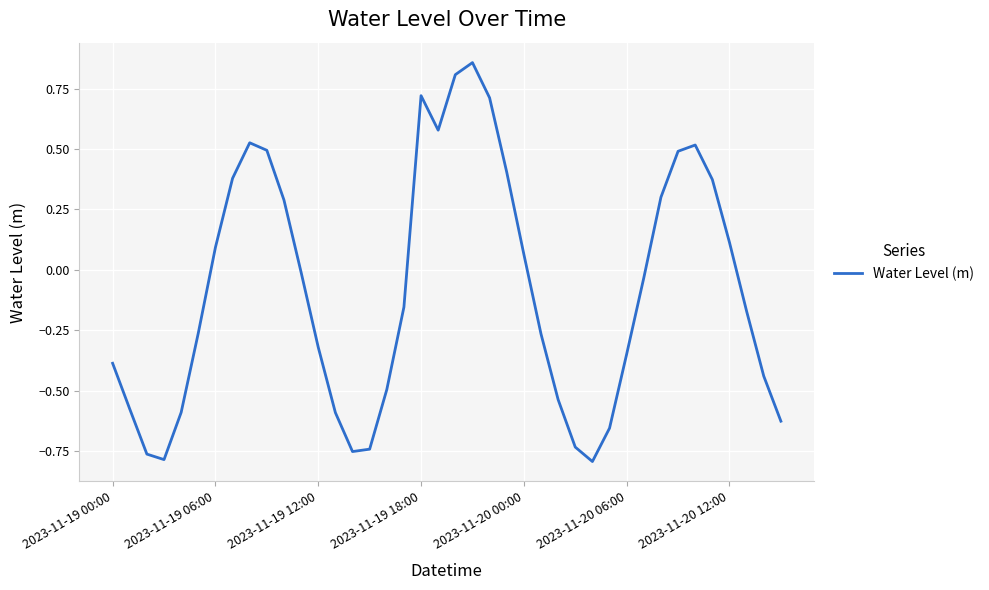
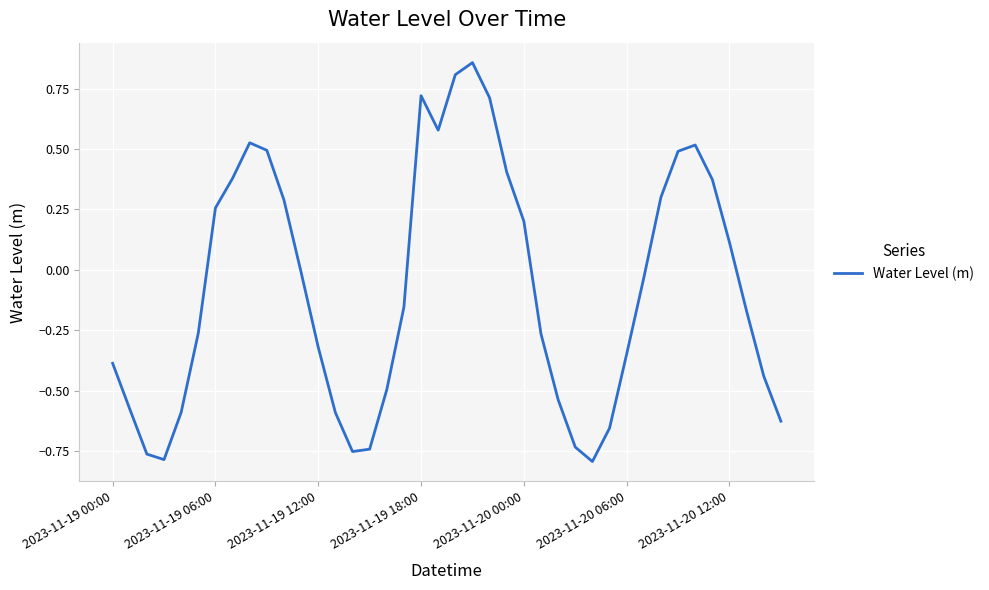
2023-11-19 06:00: 0.09 -> 0.26
2023-11-20 00:00: 0.06 -> 0.20
